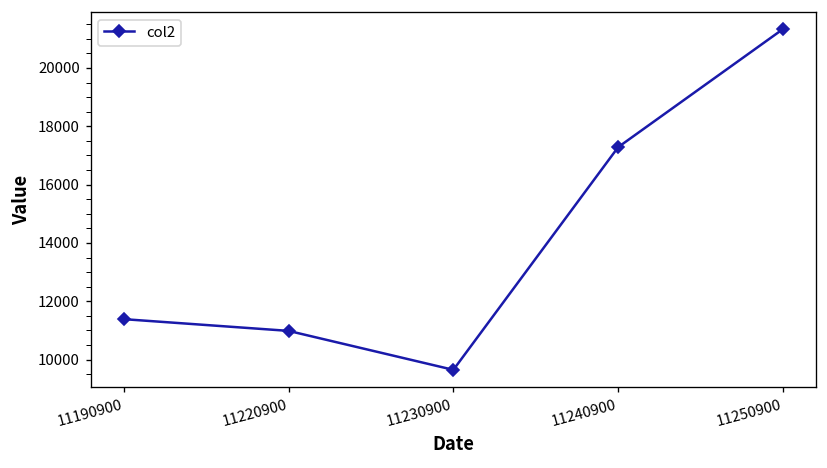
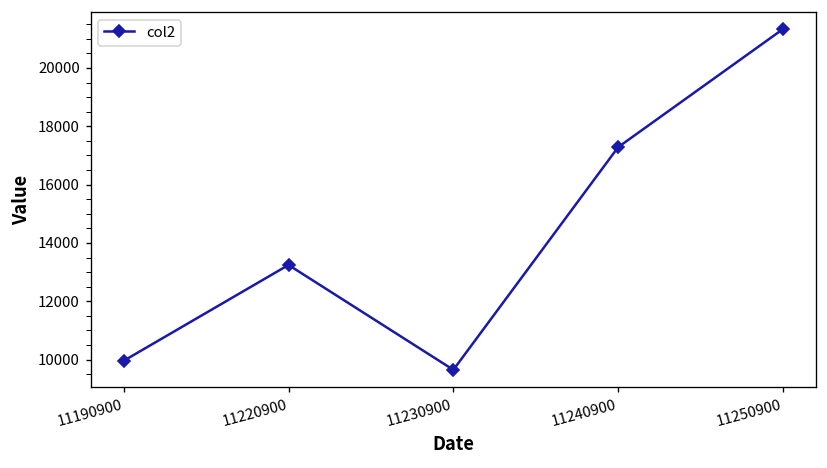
11190900: 11400 -> 10000
11220900: 11000 -> 13200
